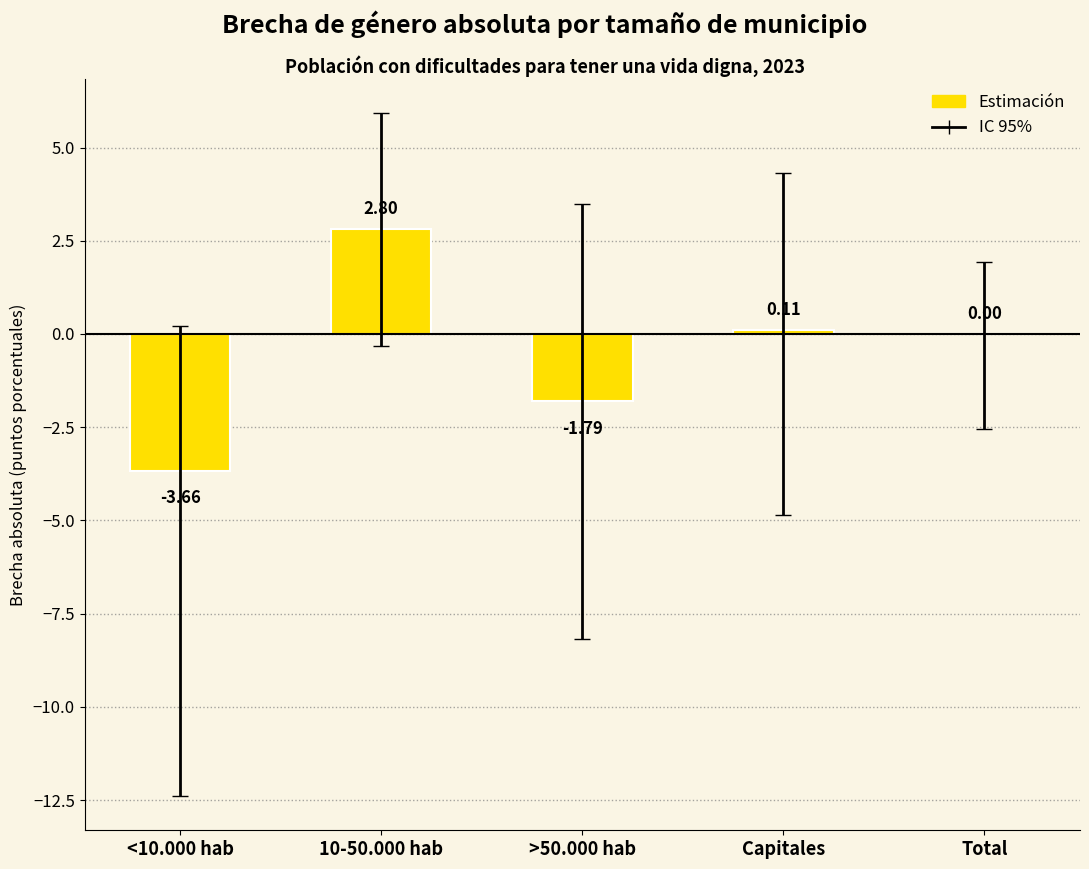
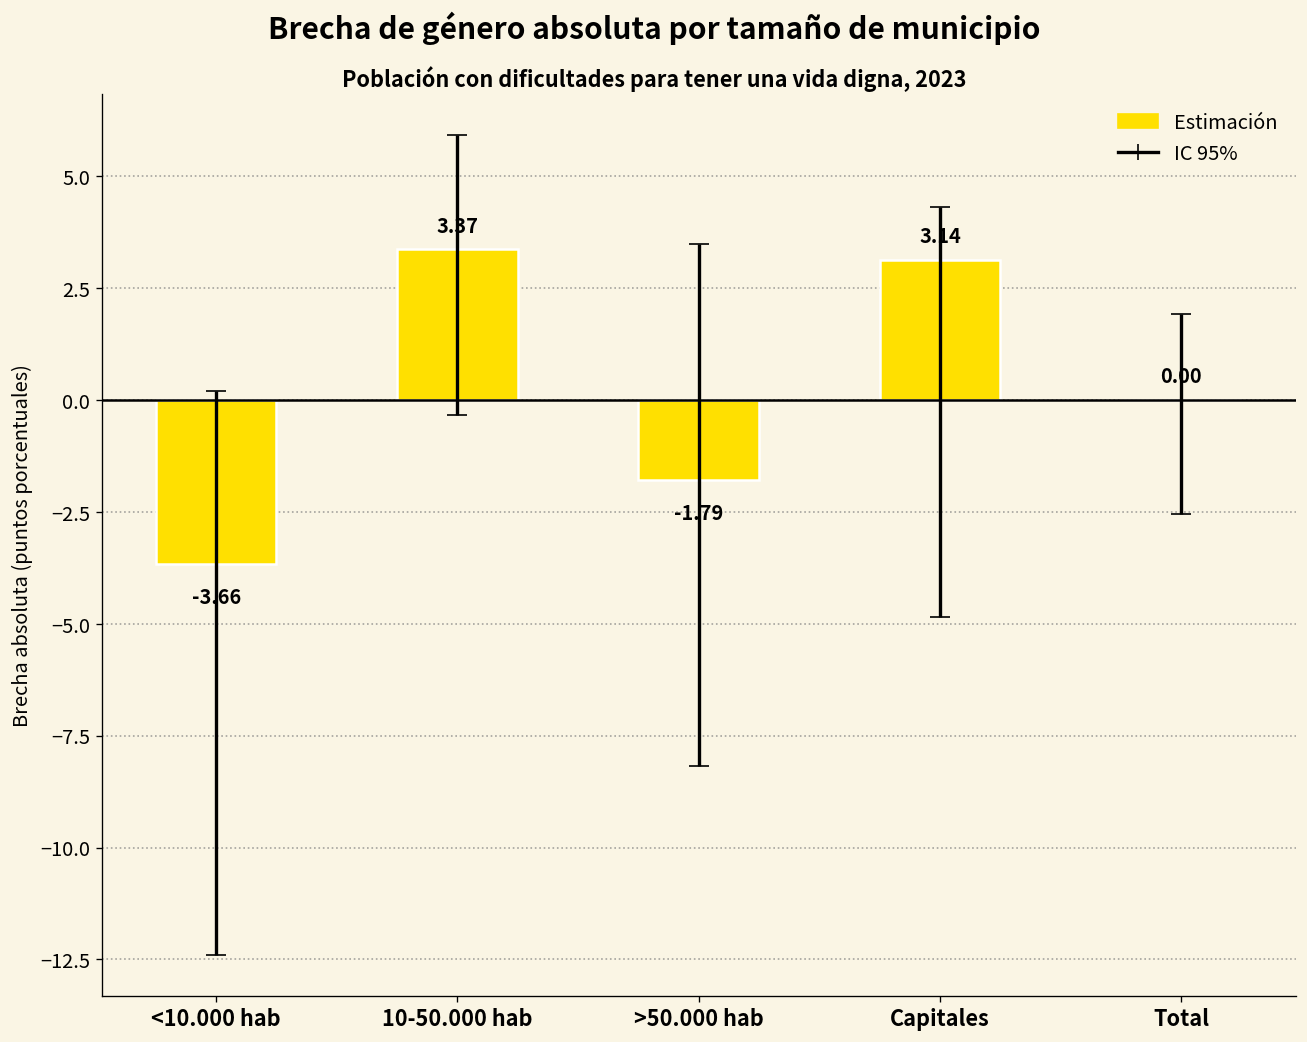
Estimación, 10-50.000 hab: 2.80 -> 3.37
Estimación, Capitales: 0.11 -> 3.14
